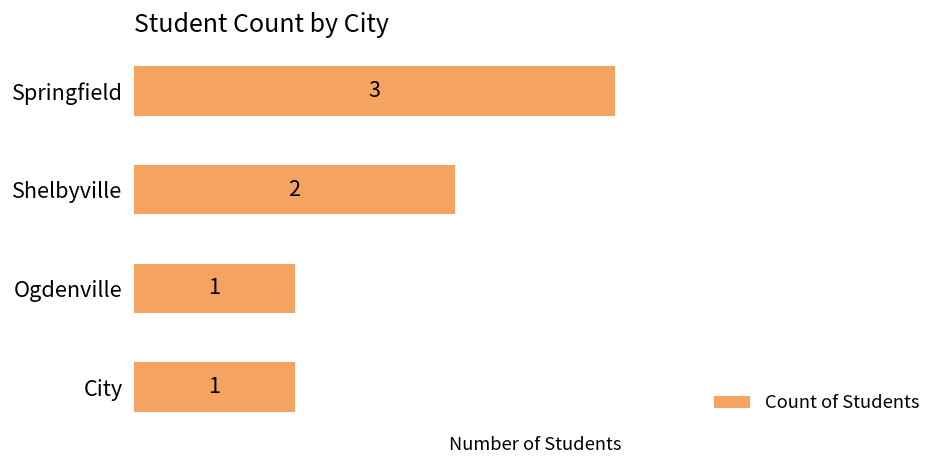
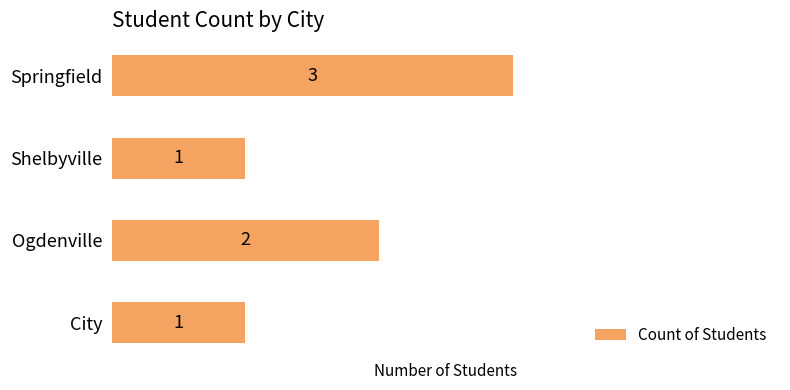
Shelbyville: 2 -> 1
Ogdenville: 1 -> 2
